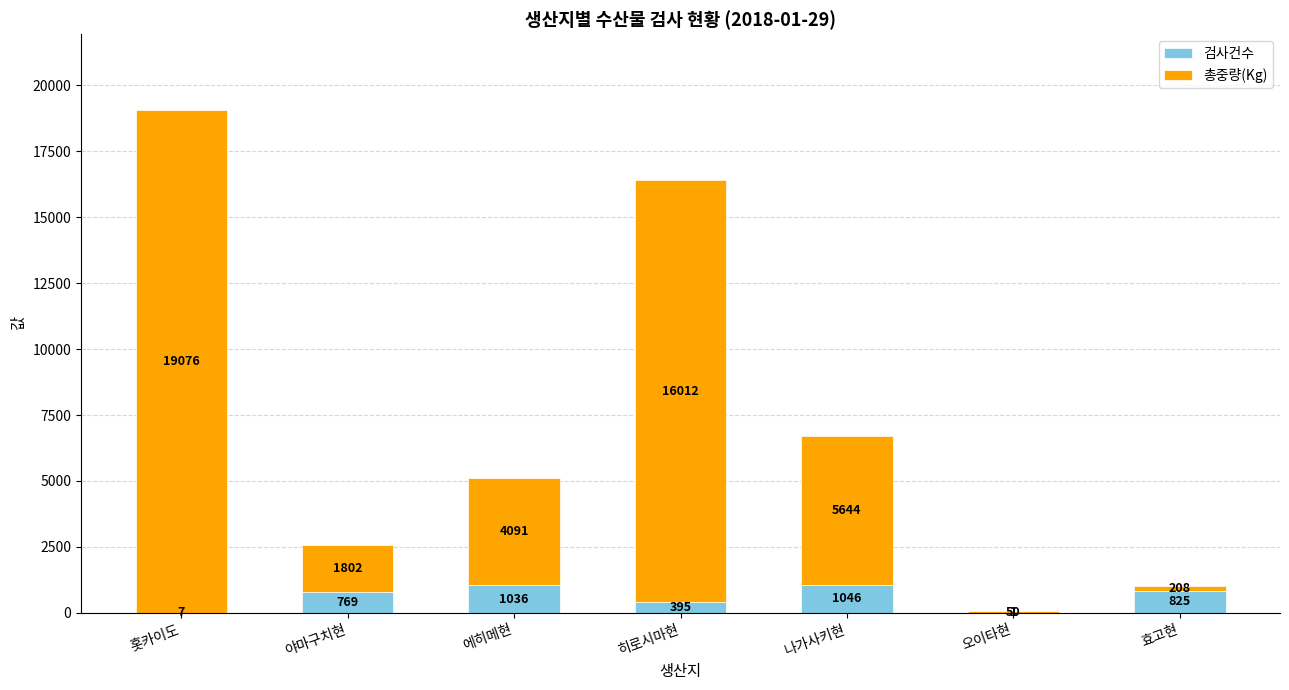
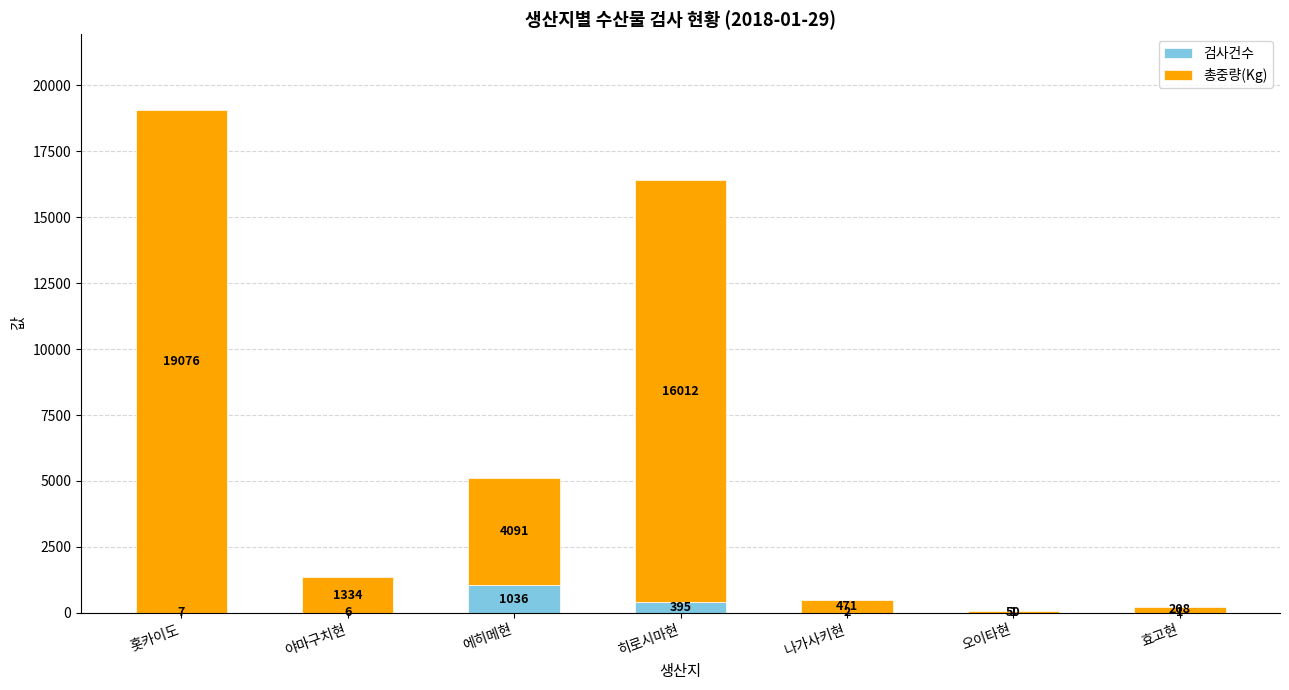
검사건수, 야마구치현: 769 -> 6
총중량(Kg), 야마구치현: 1802 -> 1334
검사건수, 나가사키현: 1046 -> 2
총중량(Kg), 나가사키현: 5644 -> 471
검사건수, 효고현: 825 -> 1
